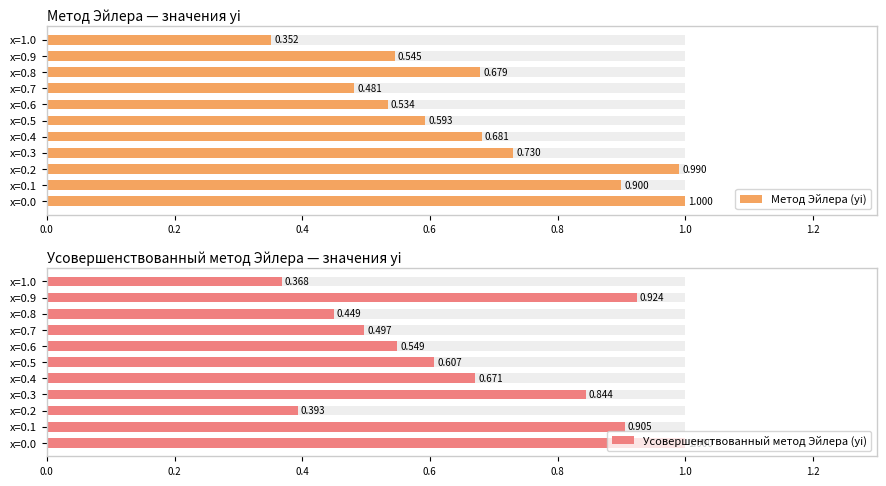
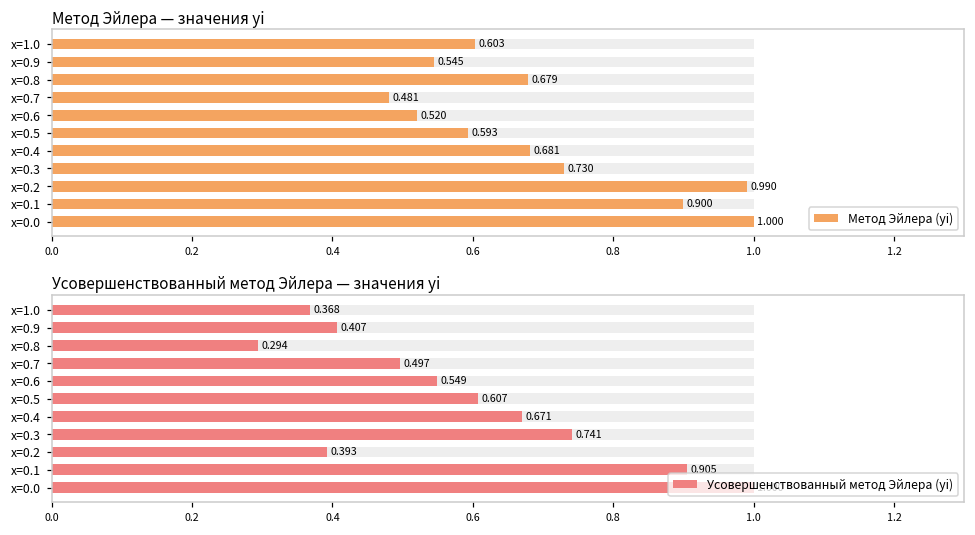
Метод Эйлера — значения yi, Метод Эйлера (yi), x=1.0: 0.352 -> 0.603
Метод Эйлера — значения yi, Метод Эйлера (yi), x=0.6: 0.534 -> 0.520
Усовершенствованный метод Эйлера — значения yi, Усовершенствованный метод Эйлера (yi), x=0.9: 0.924 -> 0.407
Усовершенствованный метод Эйлера — значения yi, Усовершенствованный метод Эйлера (yi), x=0.8: 0.449 -> 0.294
Усовершенствованный метод Эйлера — значения yi, Усовершенствованный метод Эйлера (yi), x=0.3: 0.844 -> 0.741
